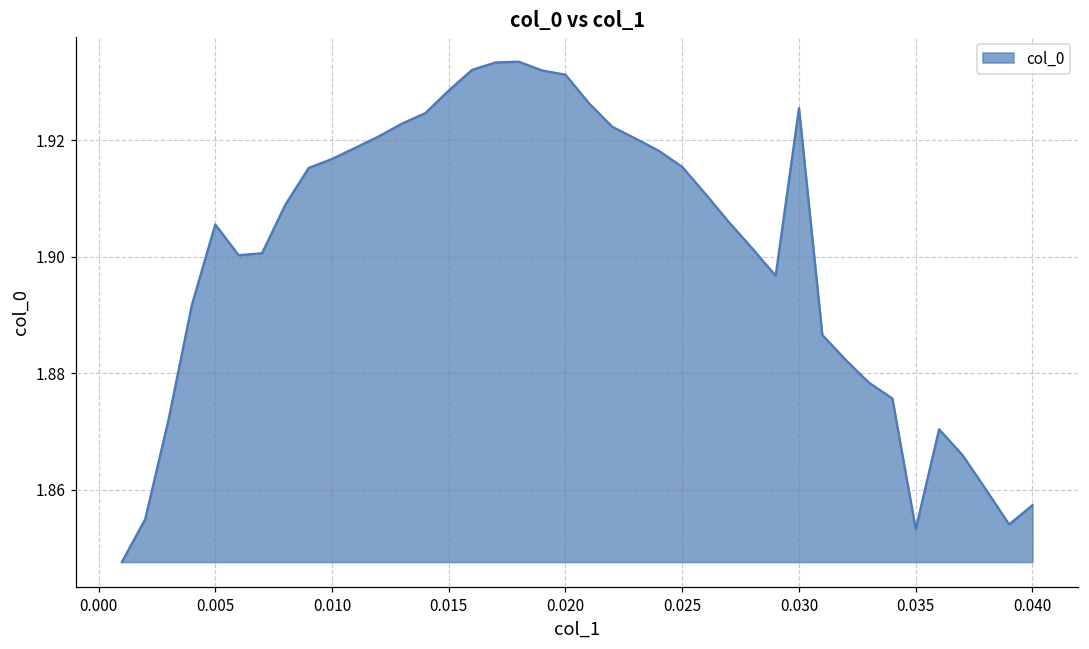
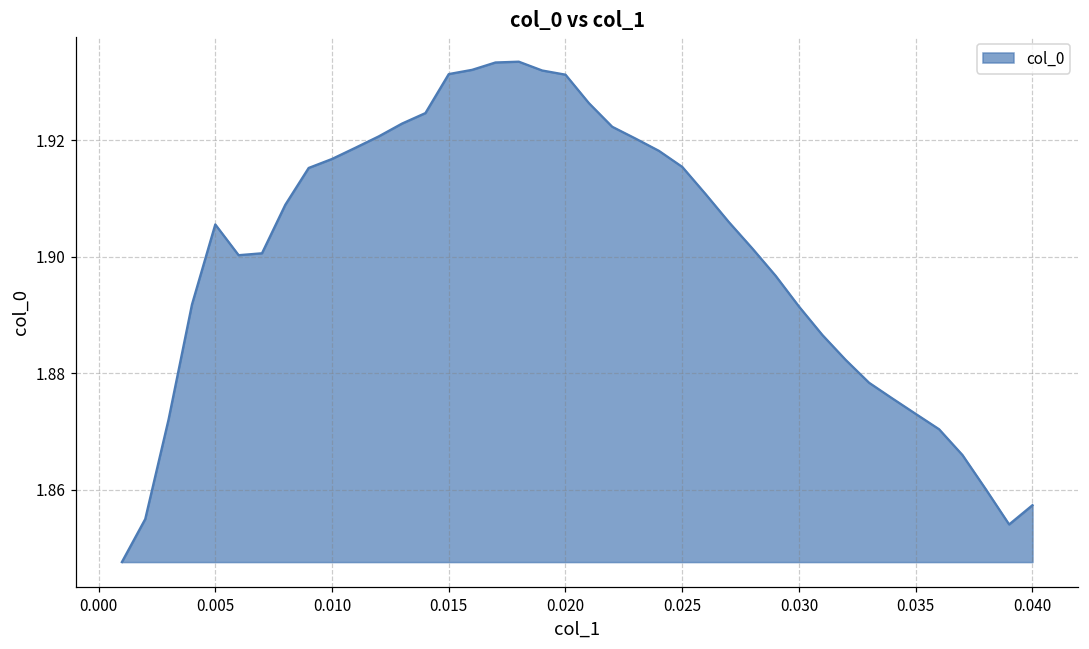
0.015: 1.929 -> 1.931
0.030: 1.926 -> 1.891
0.035: 1.853 -> 1.873
